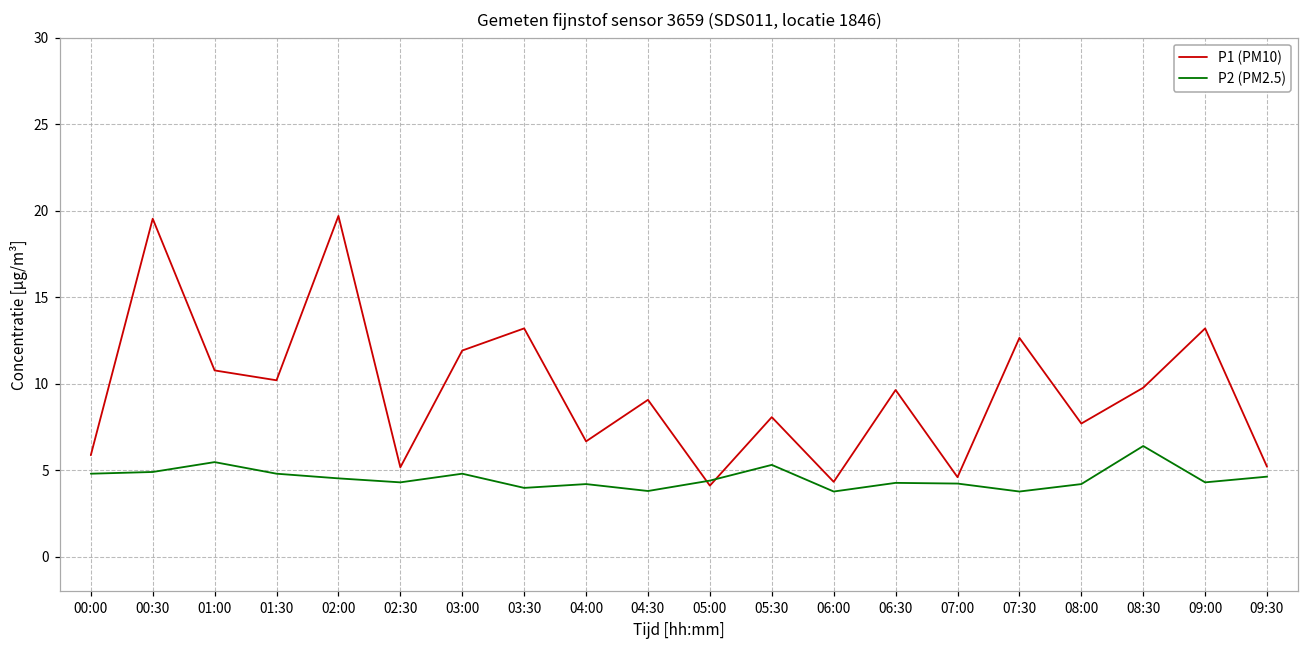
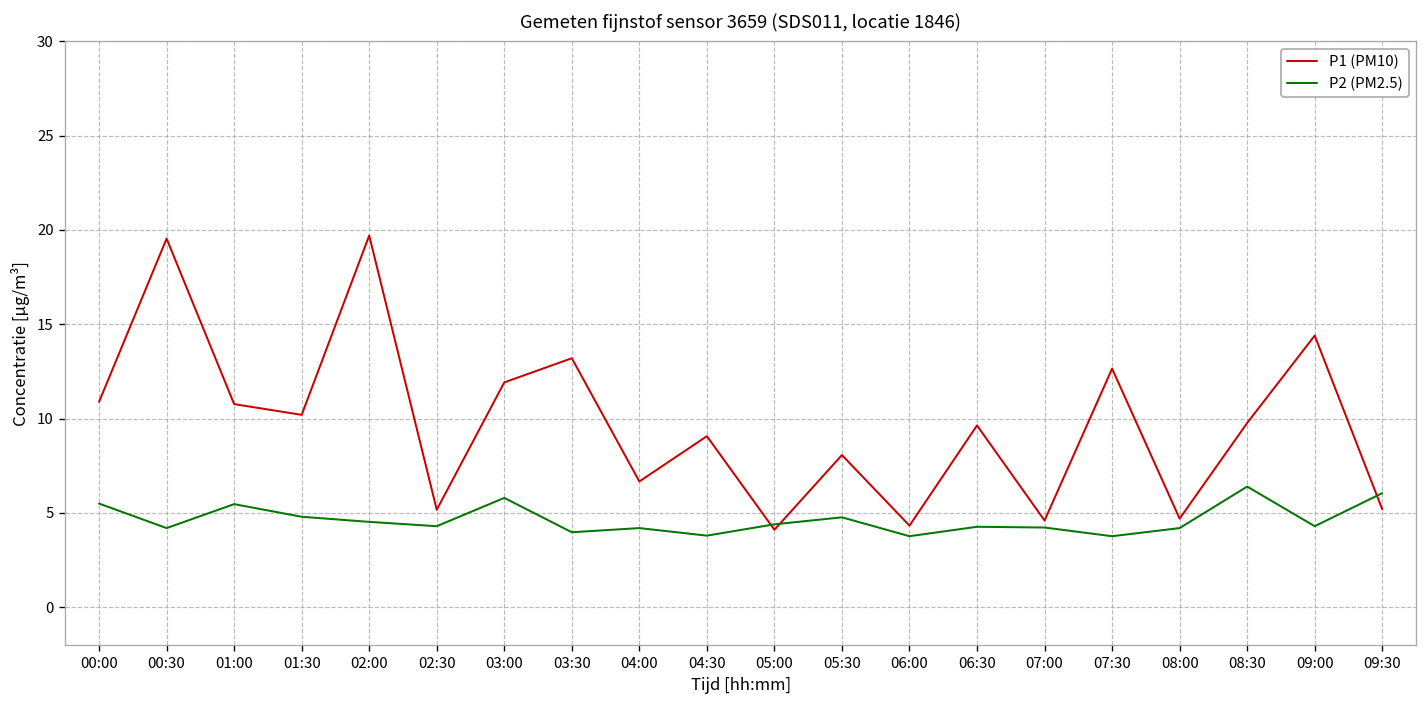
P1 (PM10), 00:00: 5.9 -> 10.9
P2 (PM2.5), 00:00: 4.8 -> 5.5
P2 (PM2.5), 00:30: 4.9 -> 4.2
P2 (PM2.5), 03:00: 4.8 -> 5.8
P2 (PM2.5), 05:30: 5.3 -> 4.8
P1 (PM10), 08:00: 7.7 -> 4.7
P1 (PM10), 09:00: 13.2 -> 14.4
P2 (PM2.5), 09:30: 4.6 -> 6.1
